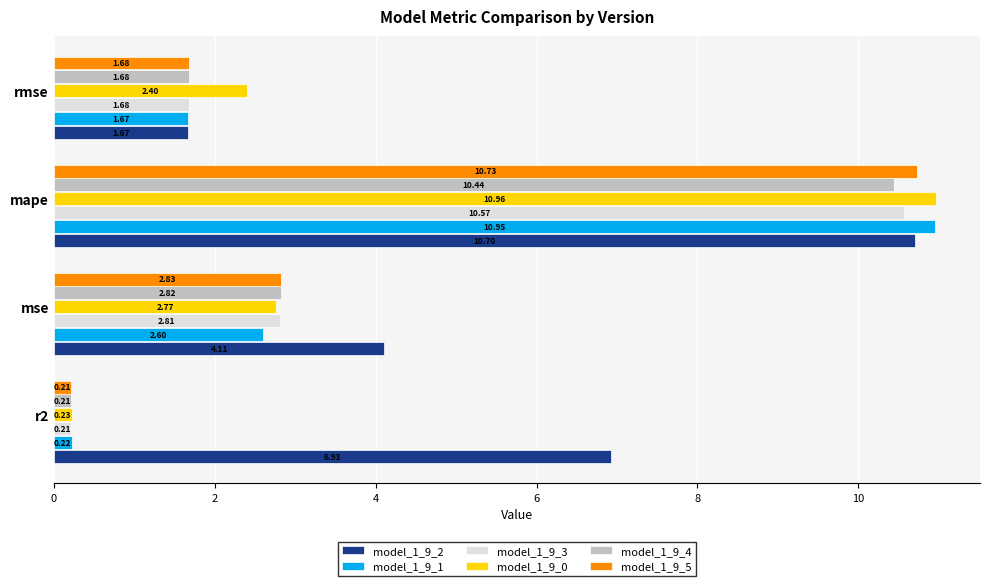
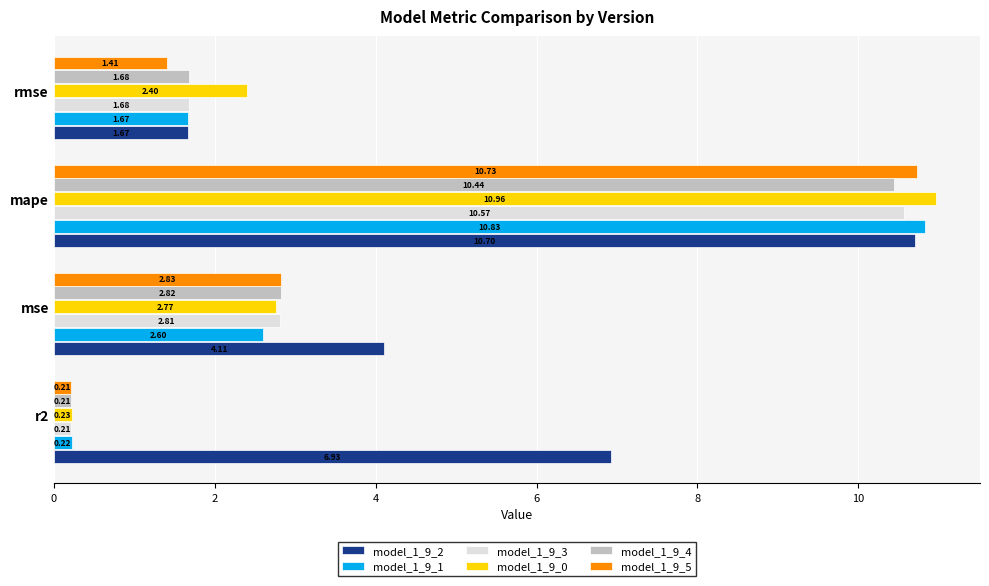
model_1_9_5, rmse: 1.68 -> 1.41
model_1_9_1, mape: 10.95 -> 10.83
